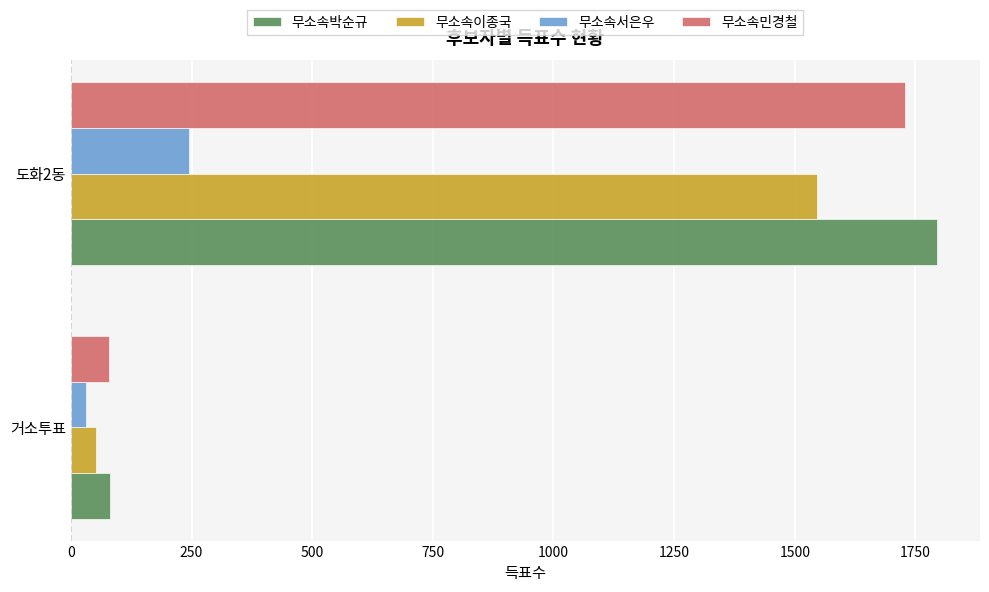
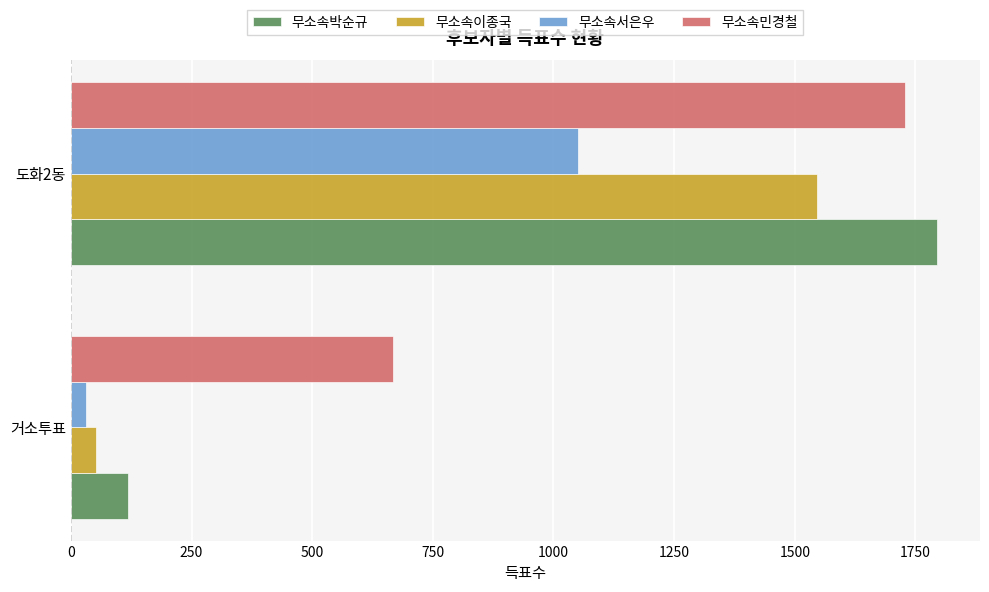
무소속서은우, 도화2동: 250 -> 1050
무소속민경철, 거소투표: 80 -> 670
무소속박순규, 거소투표: 80 -> 120
